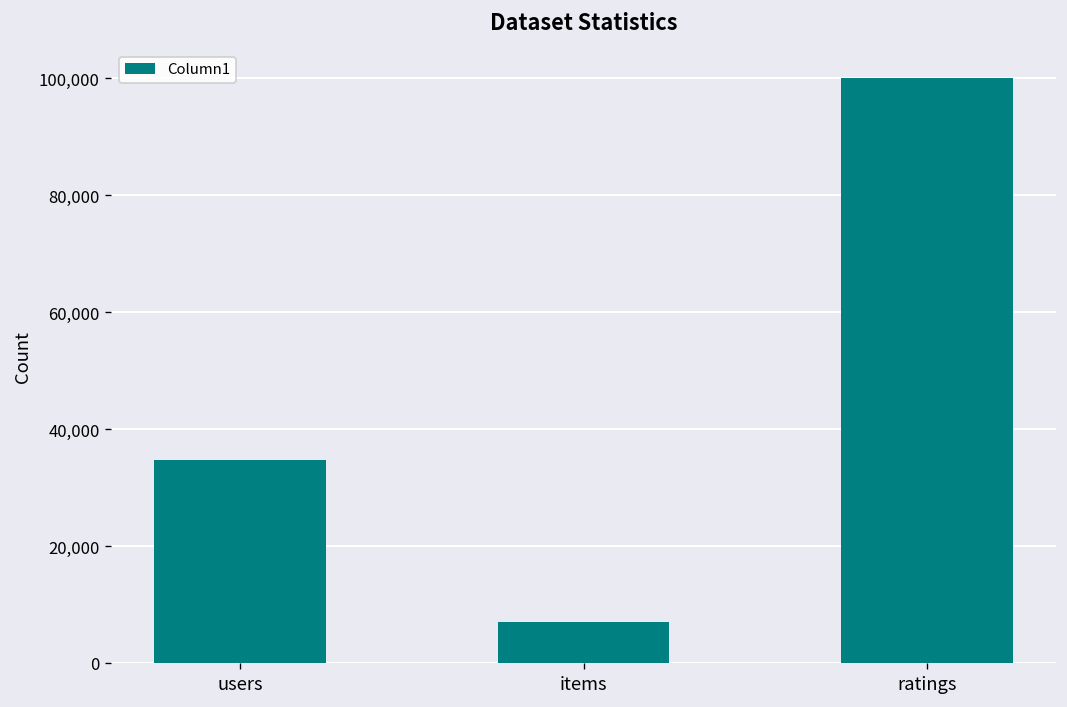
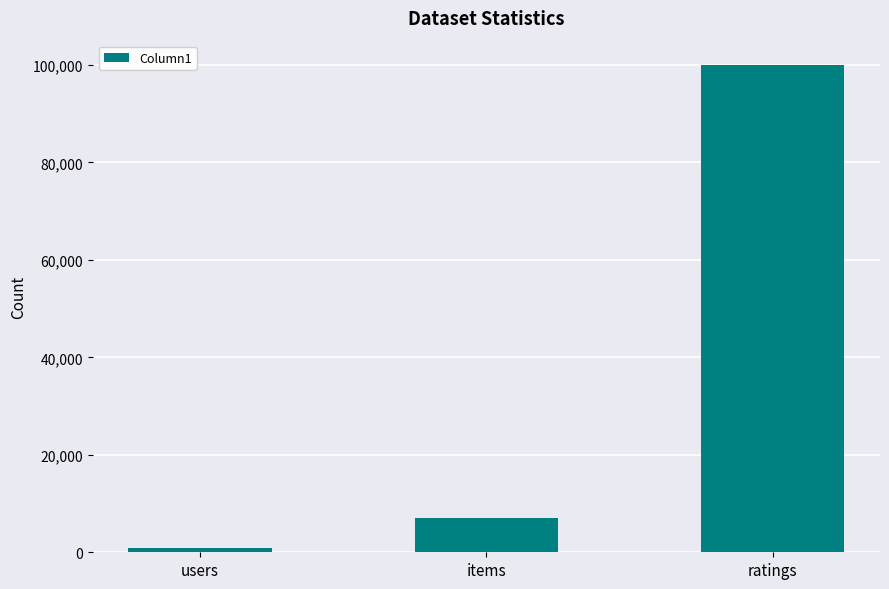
users: 35,000 -> 1,000
